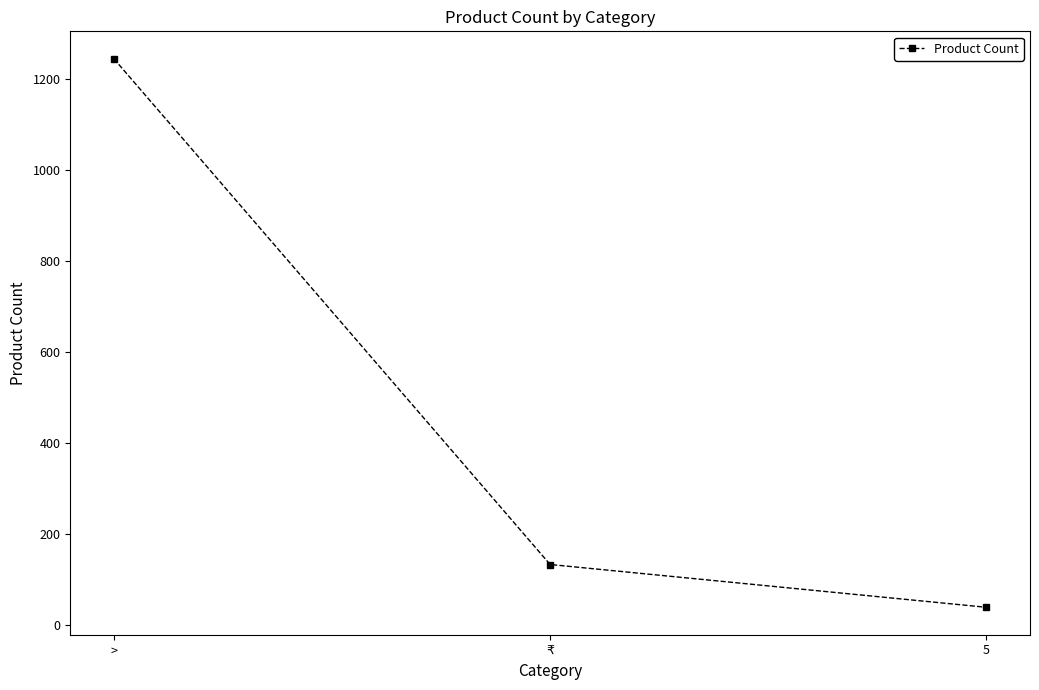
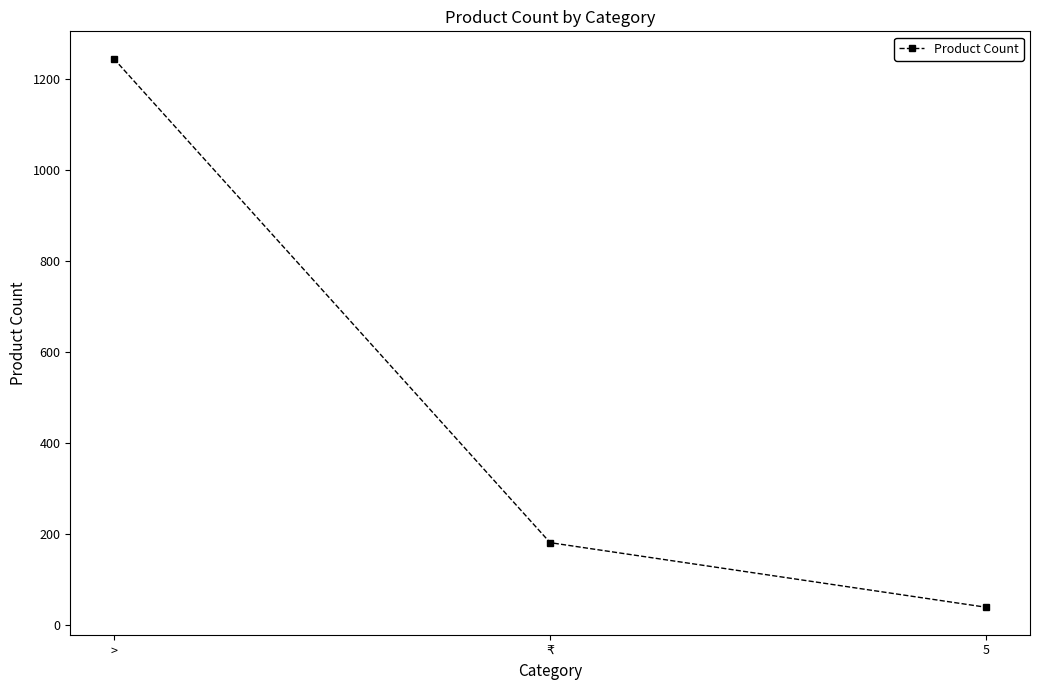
₹: 130 -> 180
